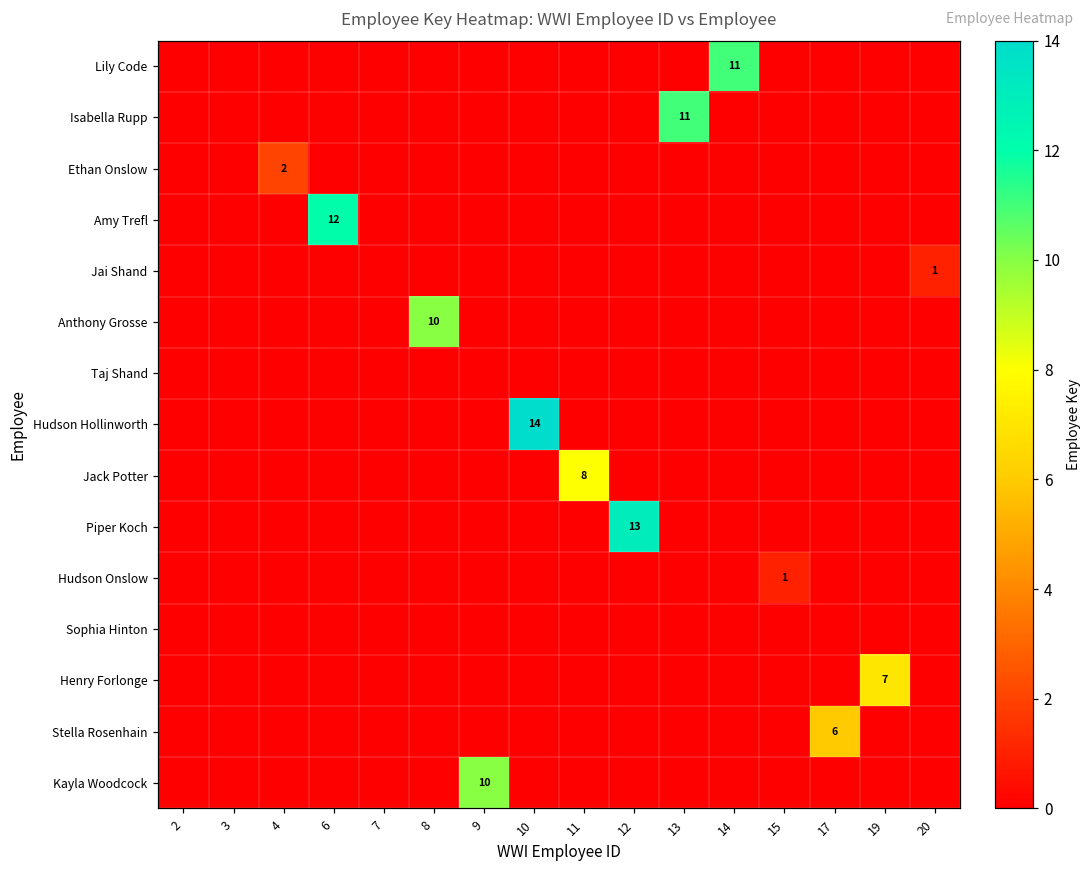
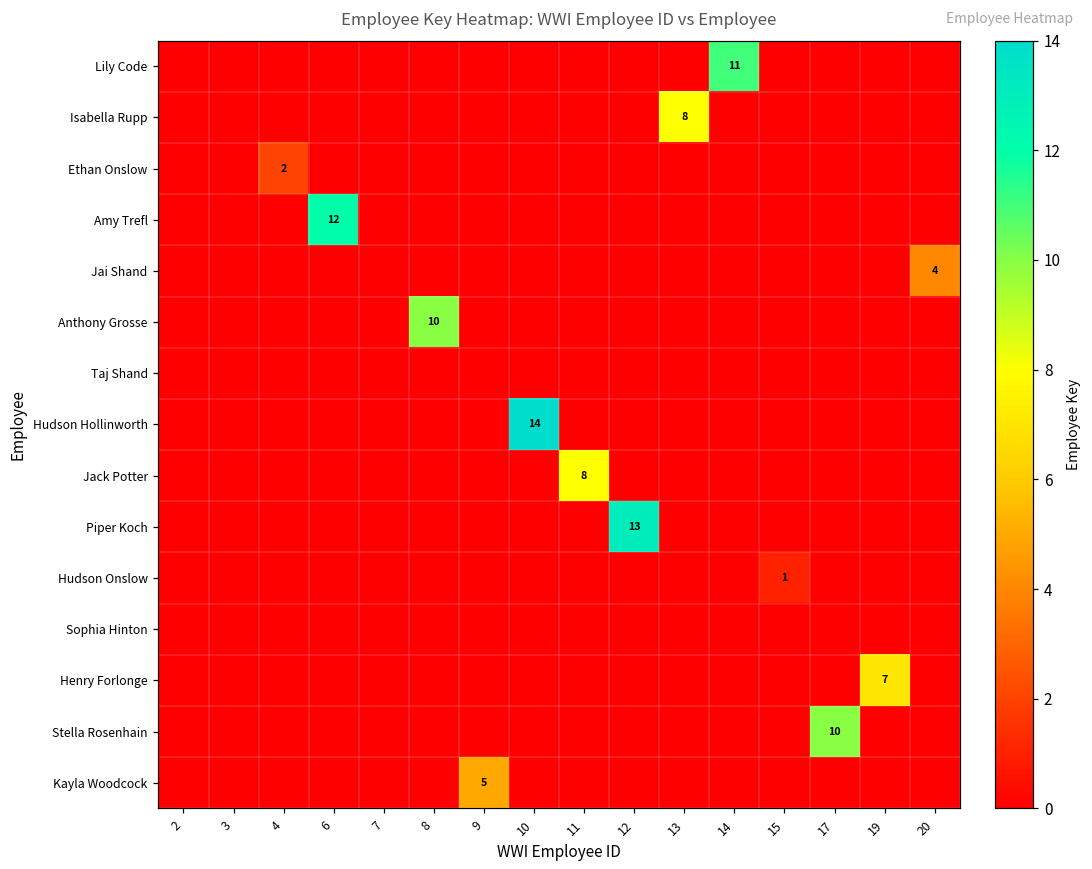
Isabella Rupp, 13: 11 -> 8
Jai Shand, 20: 1 -> 4
Stella Rosenhain, 17: 6 -> 10
Kayla Woodcock, 9: 10 -> 5
